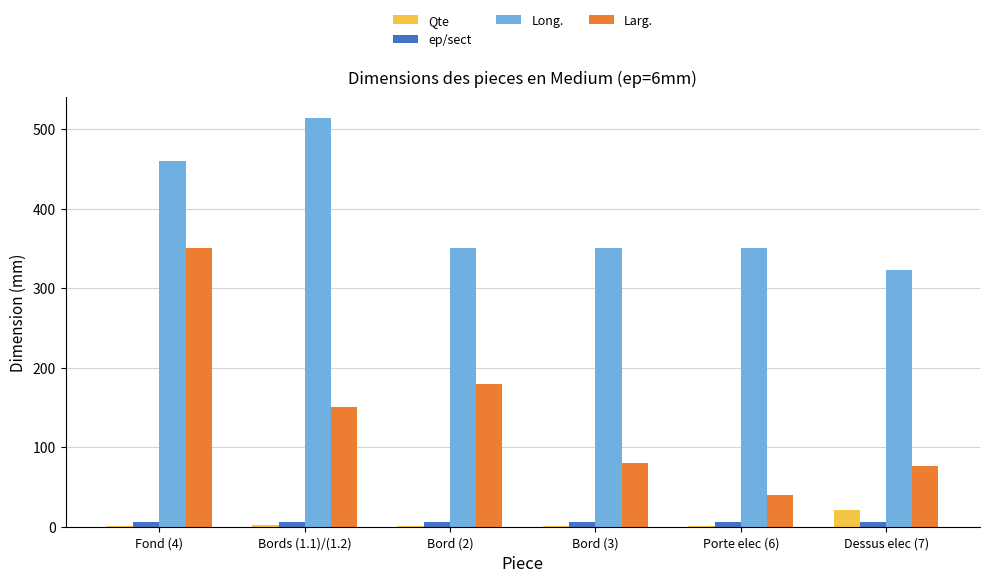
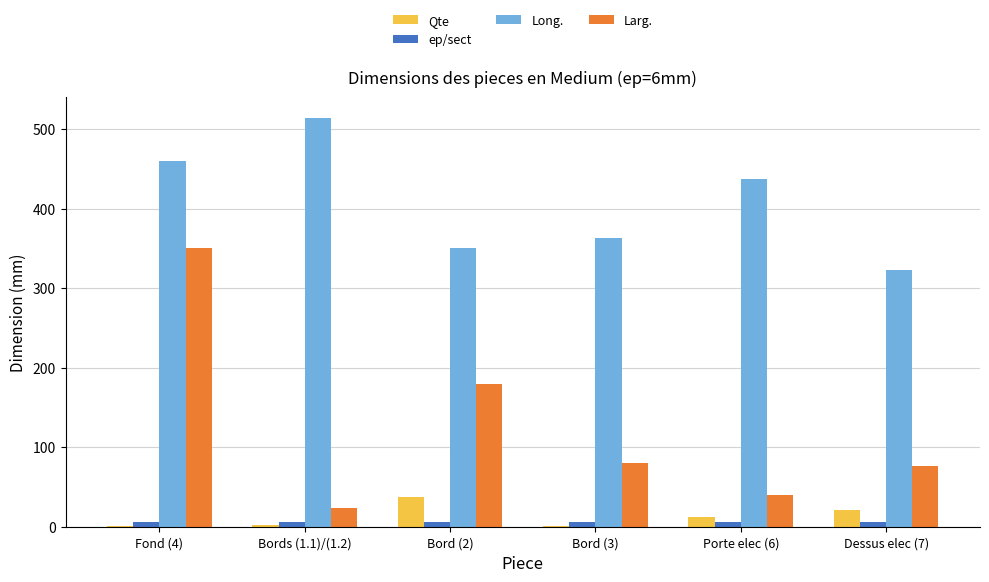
Larg., Bords (1.1)/(1.2): 150 -> 20
Qte, Bord (2): 0 -> 40
Long., Bord (3): 350 -> 360
Qte, Porte elec (6): 0 -> 10
Long., Porte elec (6): 350 -> 440
